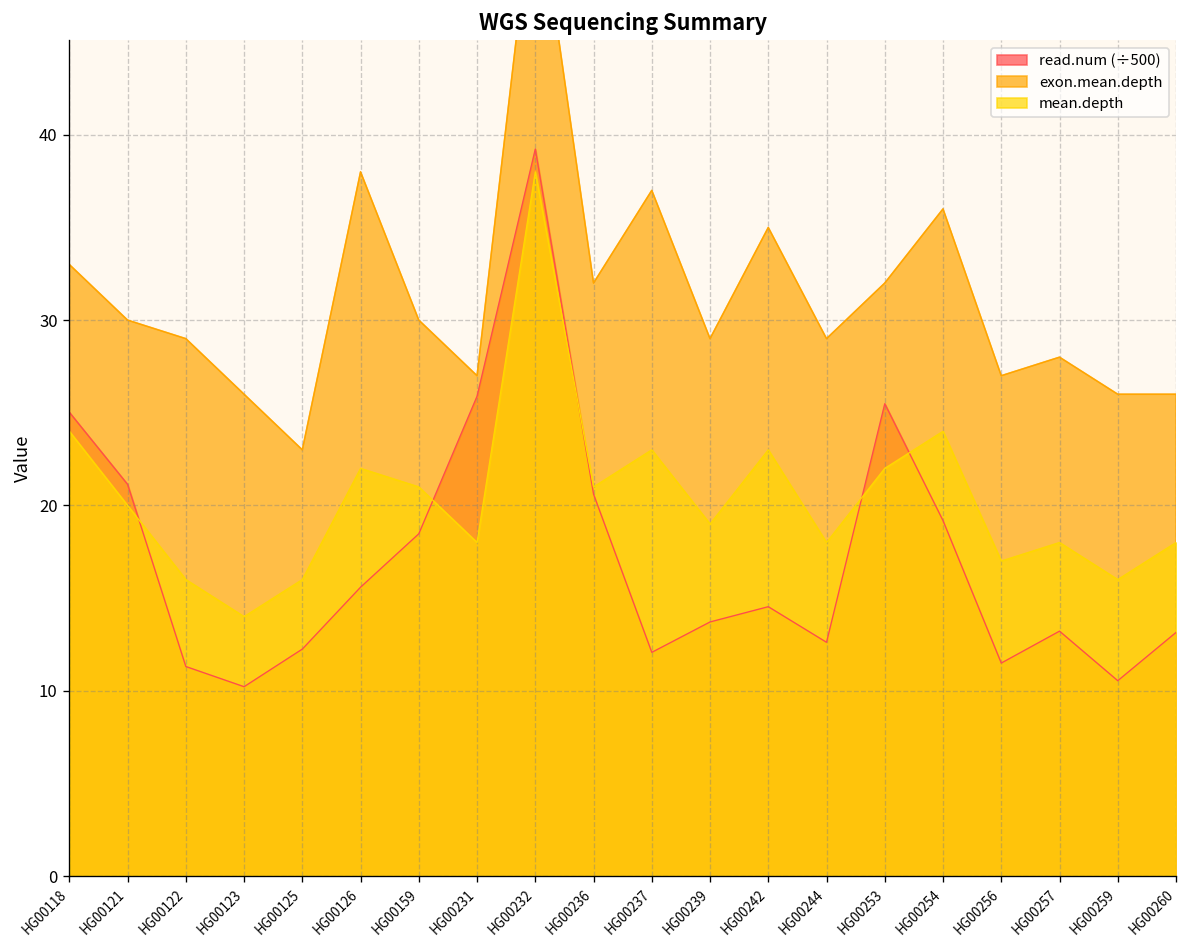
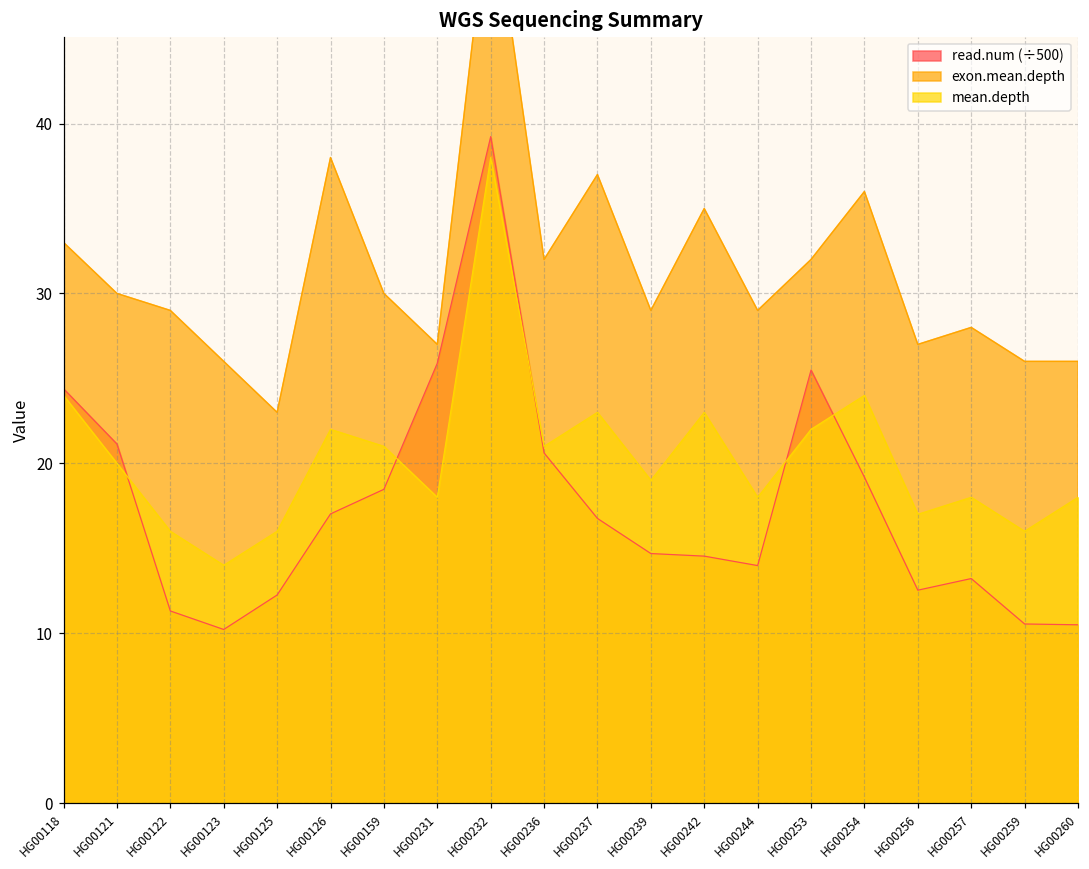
read.num (÷500), HG00118: 25.0 -> 24.4
read.num (÷500), HG00126: 15.6 -> 17.0
read.num (÷500), HG00237: 12.1 -> 16.8
read.num (÷500), HG00239: 13.7 -> 14.7
read.num (÷500), HG00244: 12.6 -> 14.0
read.num (÷500), HG00256: 11.5 -> 12.5
read.num (÷500), HG00260: 13.1 -> 10.5
